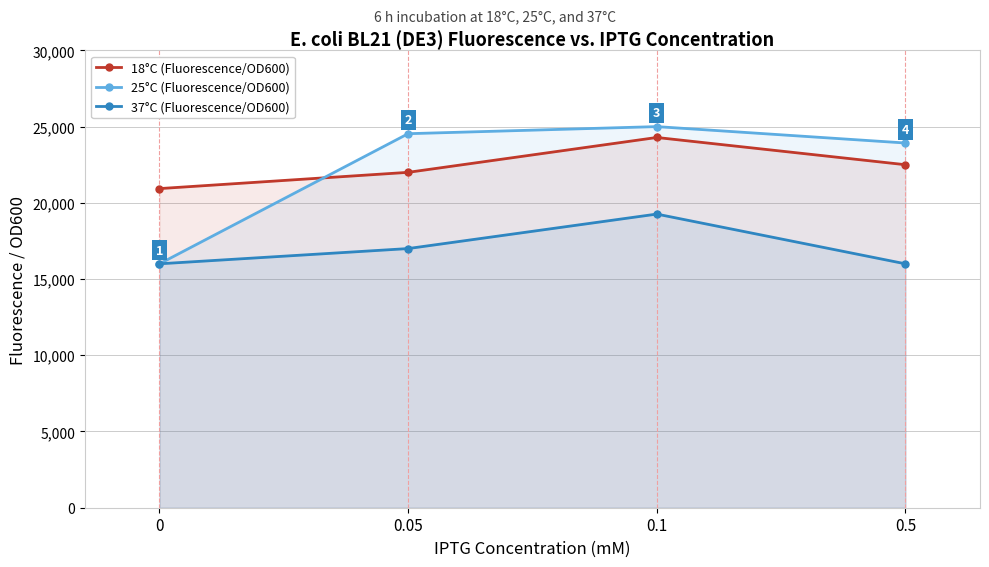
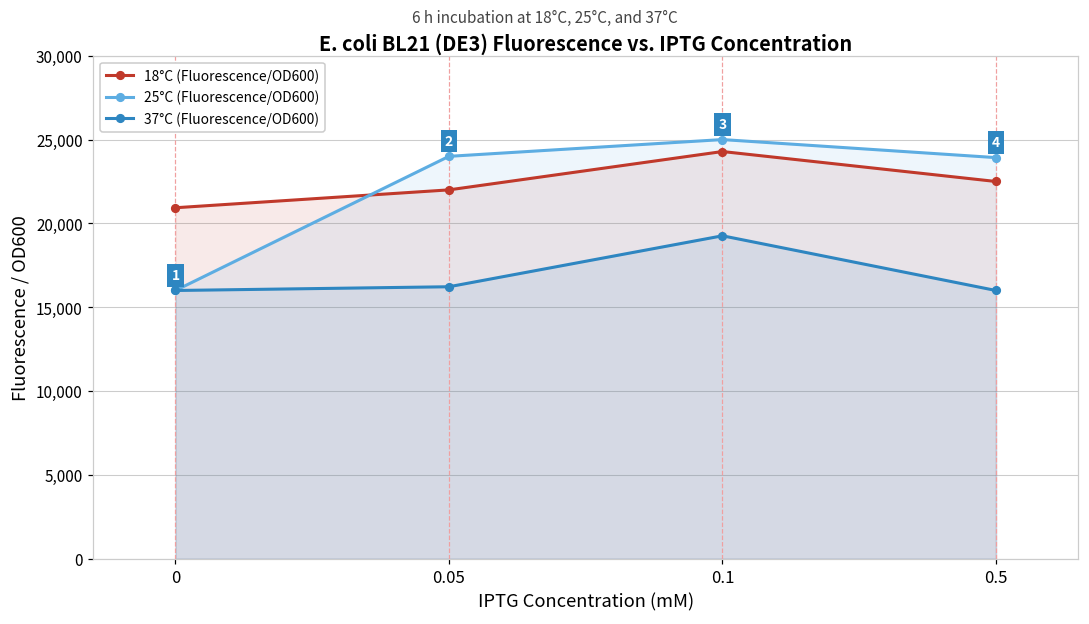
25°C (Fluorescence/OD600), 0.05: 24,500 -> 24,000
37°C (Fluorescence/OD600), 0.05: 17,000 -> 16,200
